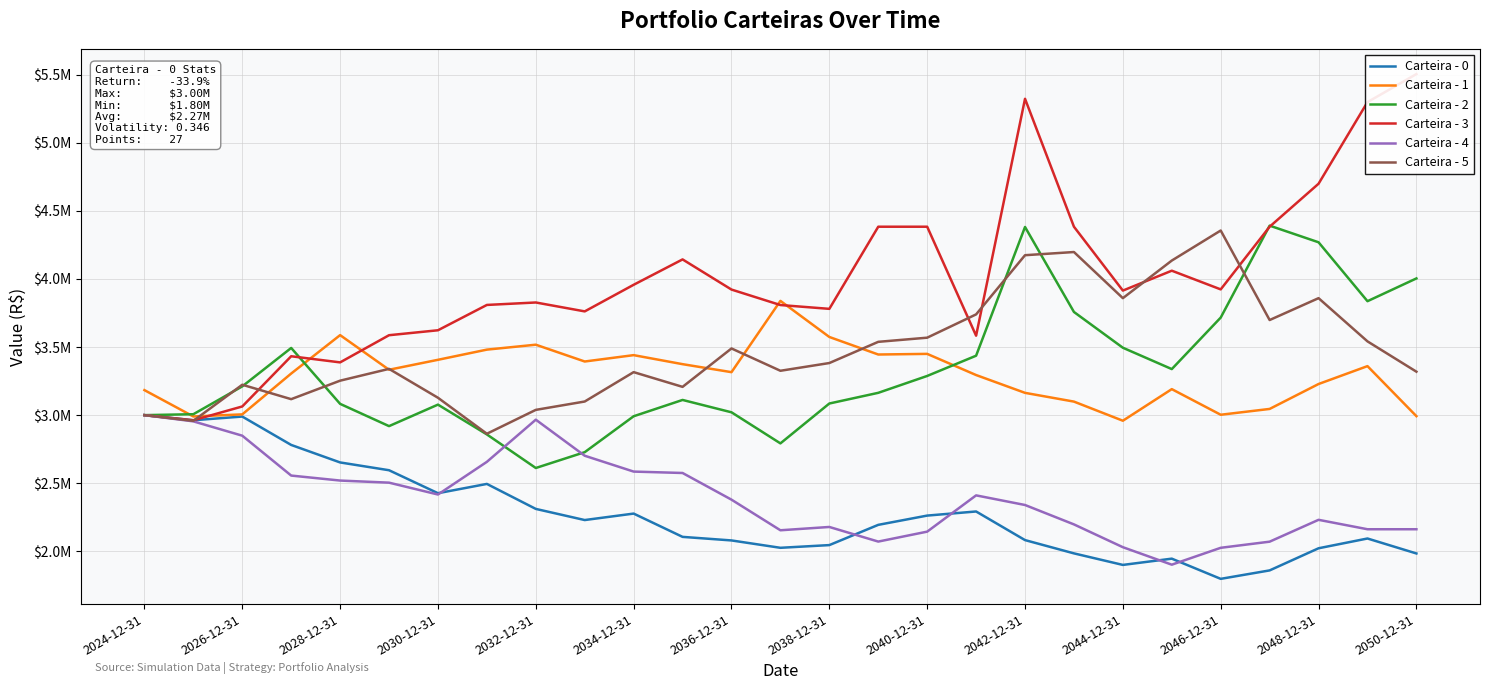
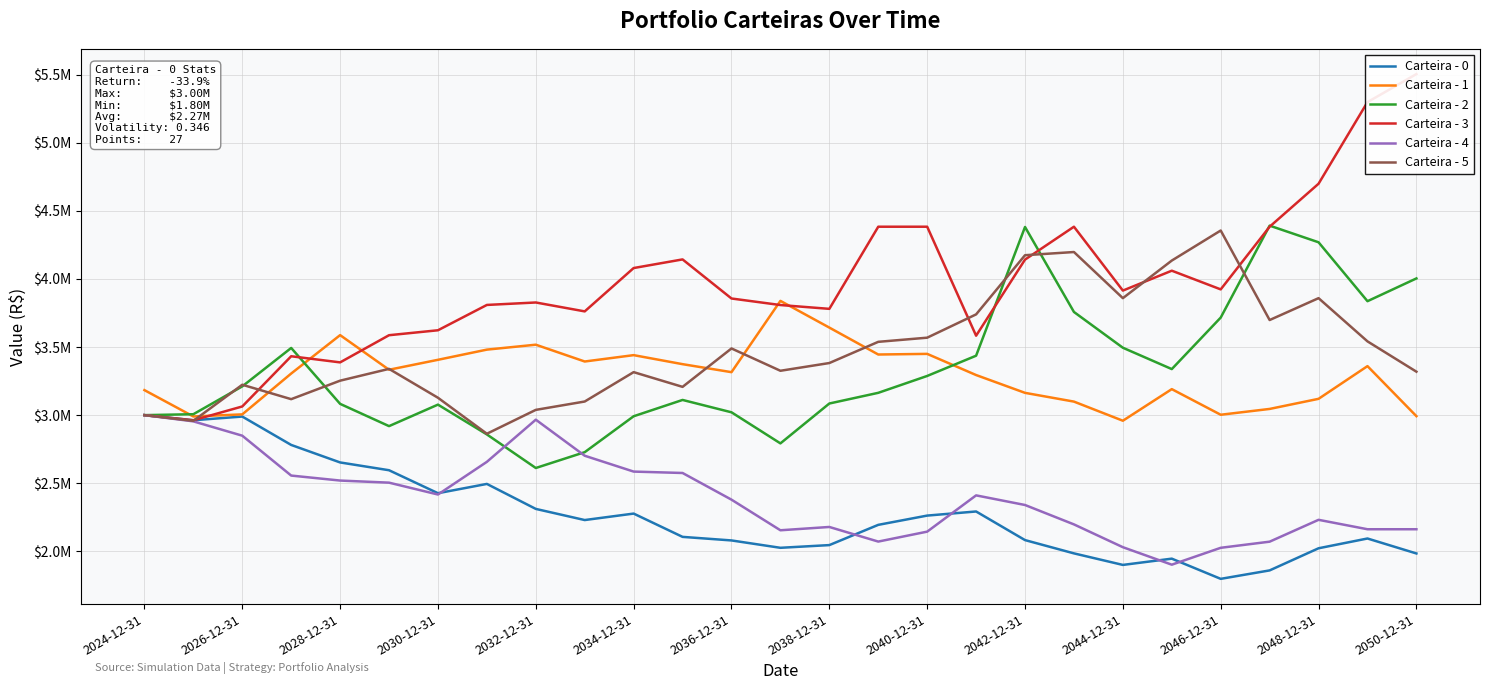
Carteira - 3, 2034-12-31: $3960000 -> $4080000
Carteira - 3, 2036-12-31: $3920000 -> $3860000
Carteira - 1, 2038-12-31: $3570000 -> $3640000
Carteira - 3, 2042-12-31: $5320000 -> $4140000
Carteira - 1, 2048-12-31: $3230000 -> $3120000
